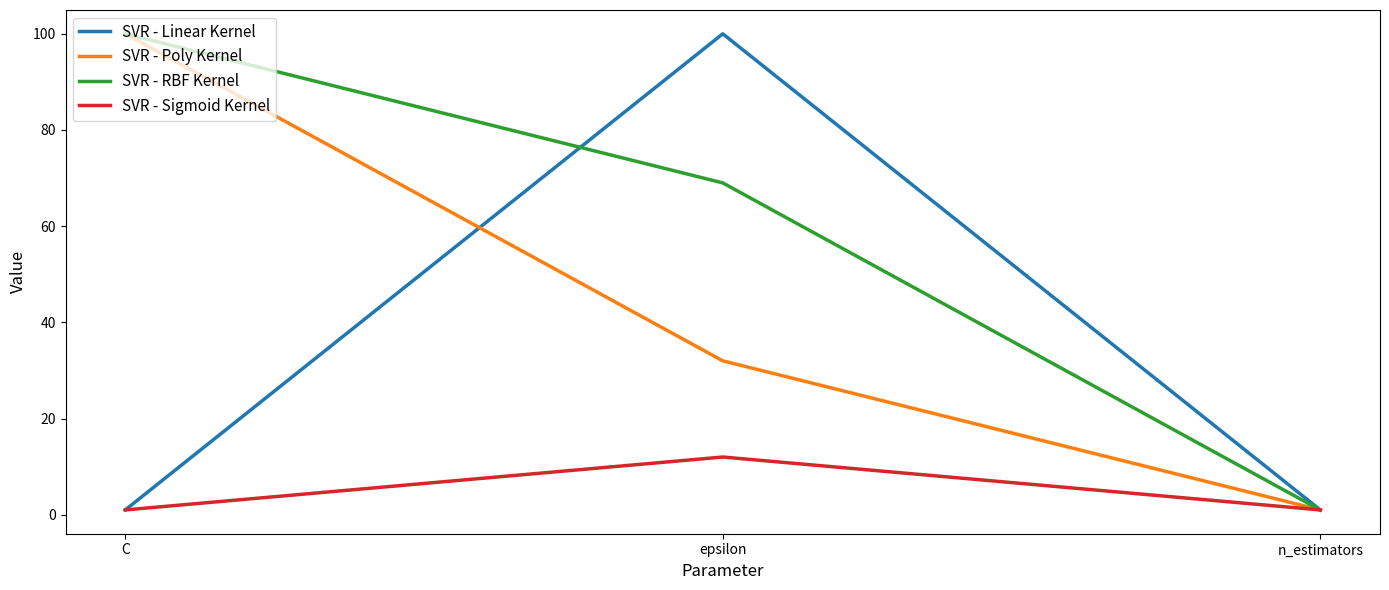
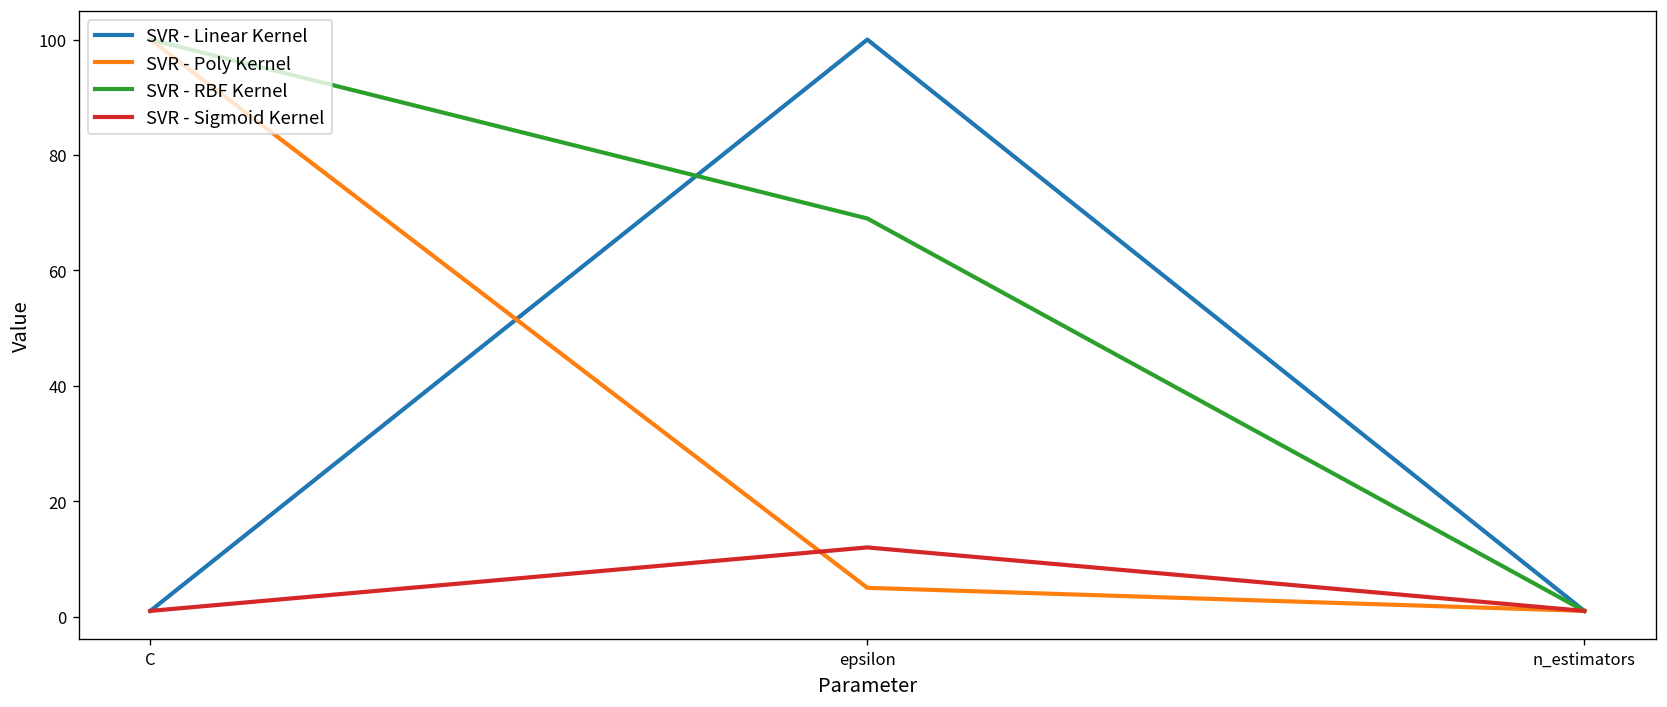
SVR - Poly Kernel, epsilon: 32 -> 5
